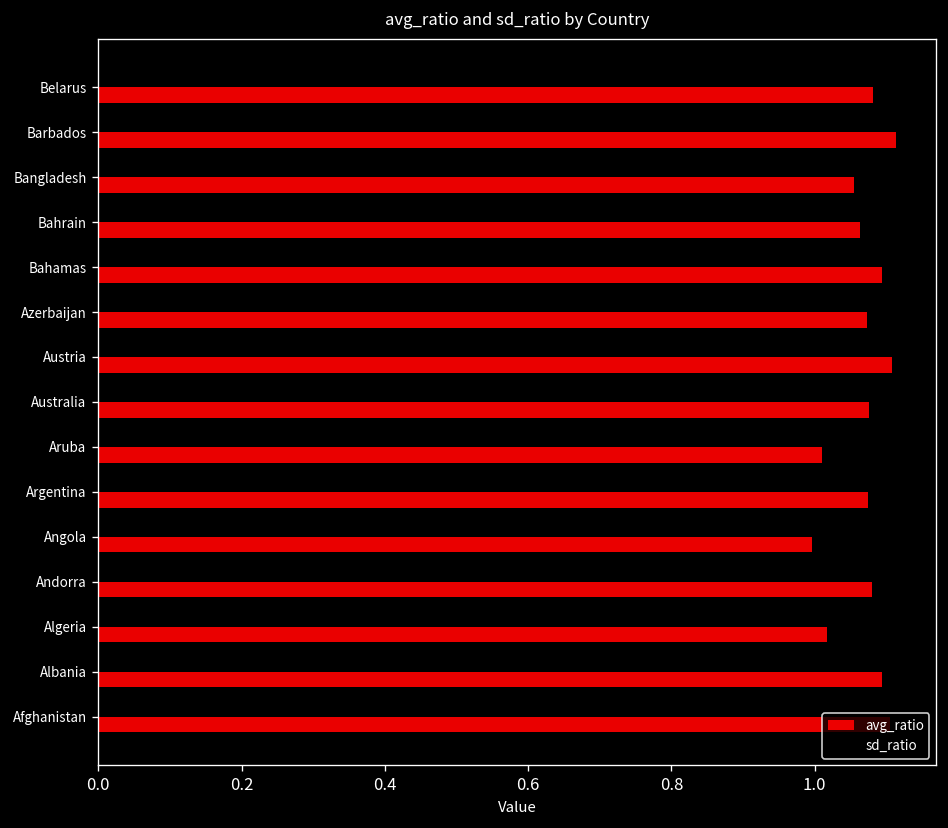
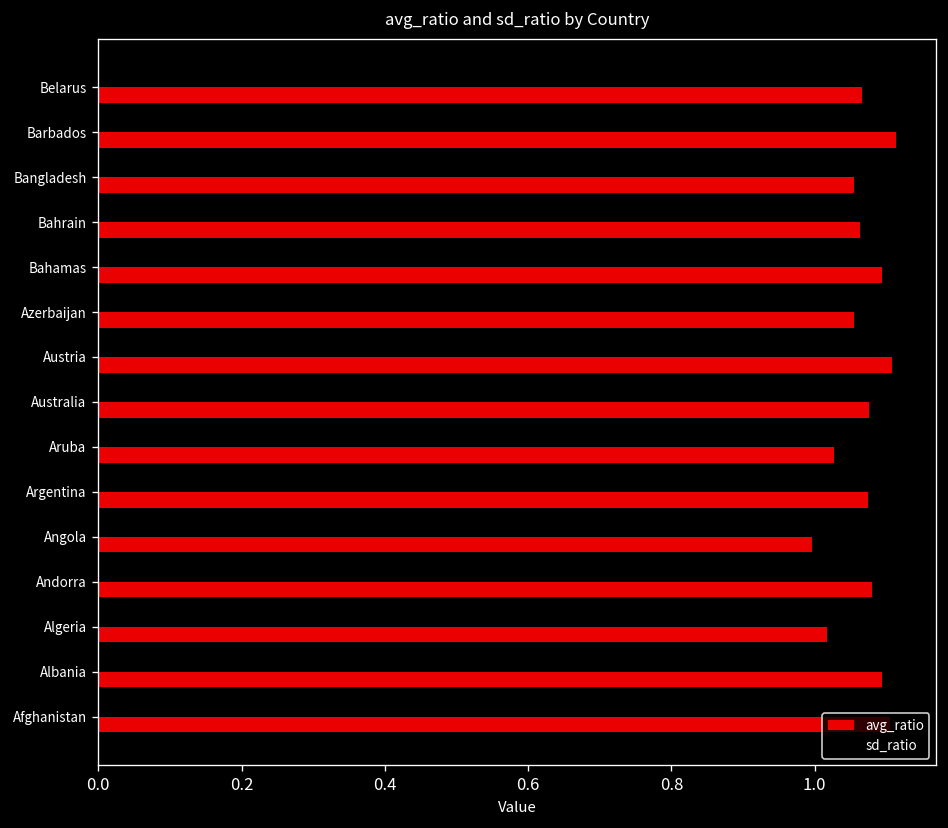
avg_ratio, Belarus: 1.08 -> 1.07
avg_ratio, Azerbaijan: 1.07 -> 1.05
avg_ratio, Aruba: 1.01 -> 1.03
